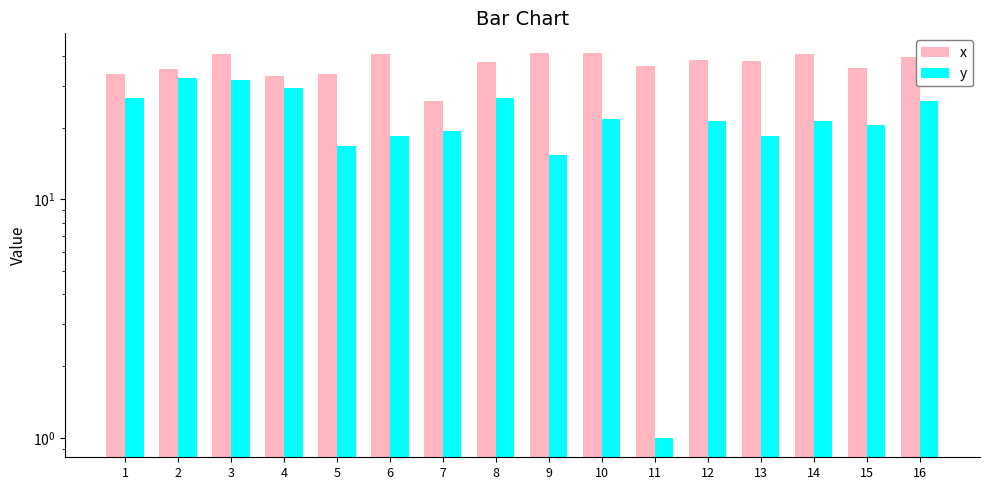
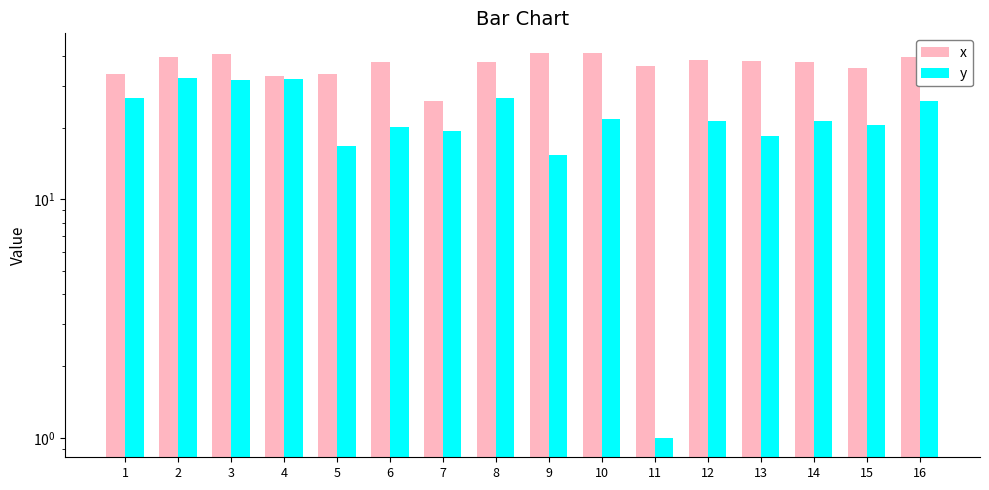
x, 2: 35 -> 40
y, 4: 29 -> 32
x, 6: 41 -> 38
y, 6: 18 -> 20
x, 14: 41 -> 38
